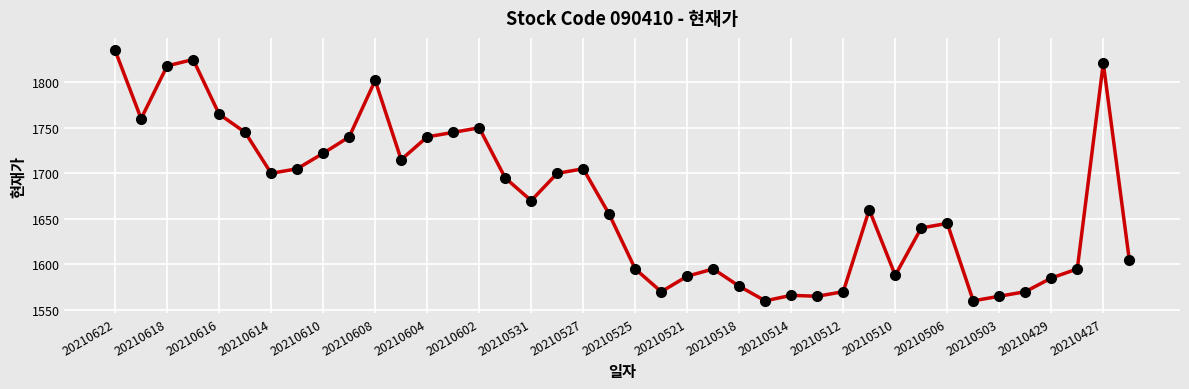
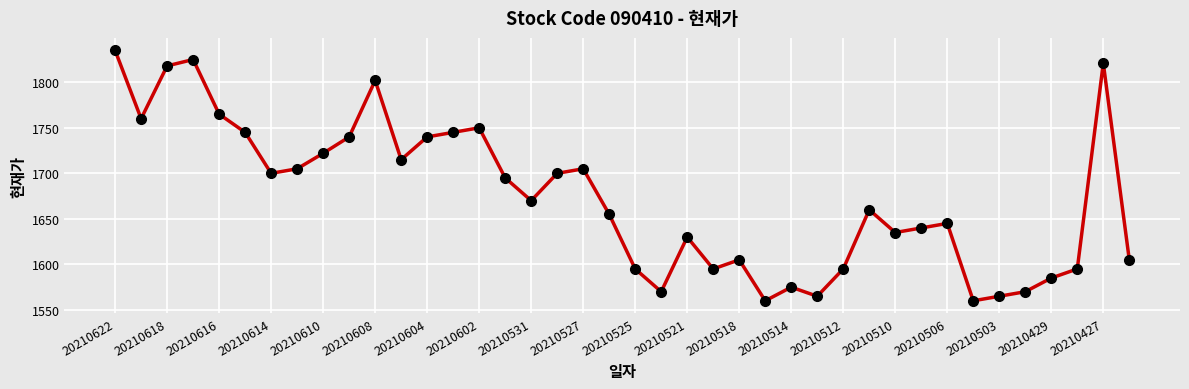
20210521: 1590 -> 1630
20210518: 1580 -> 1610
20210514: 1570 -> 1580
20210512: 1570 -> 1600
20210510: 1590 -> 1640
